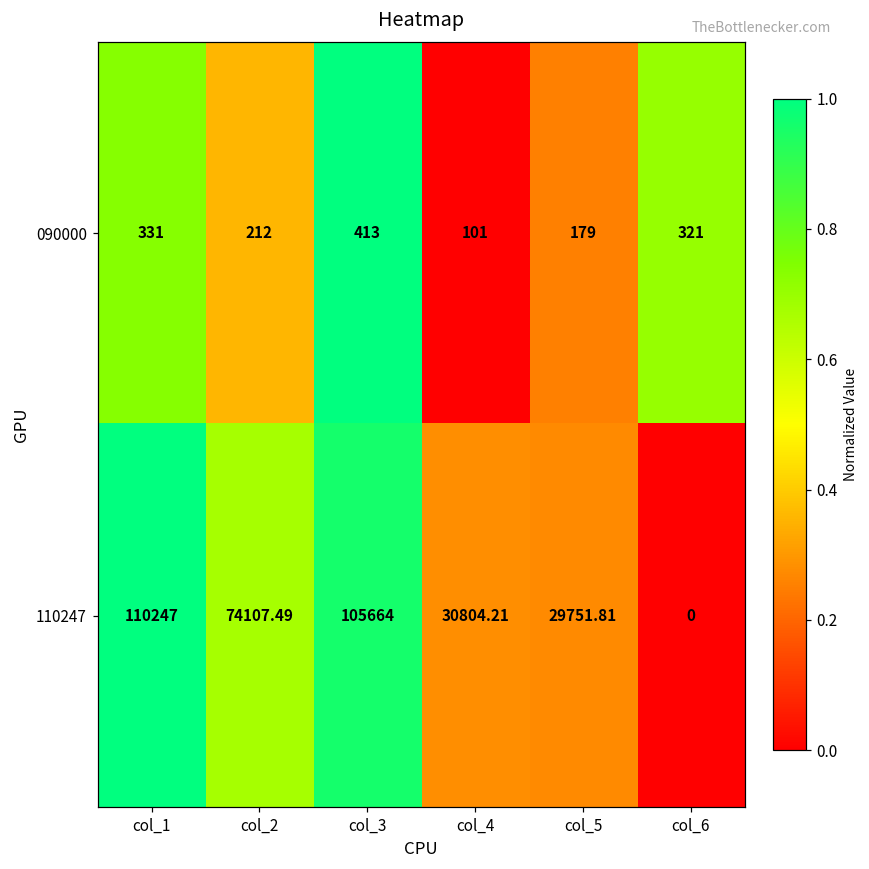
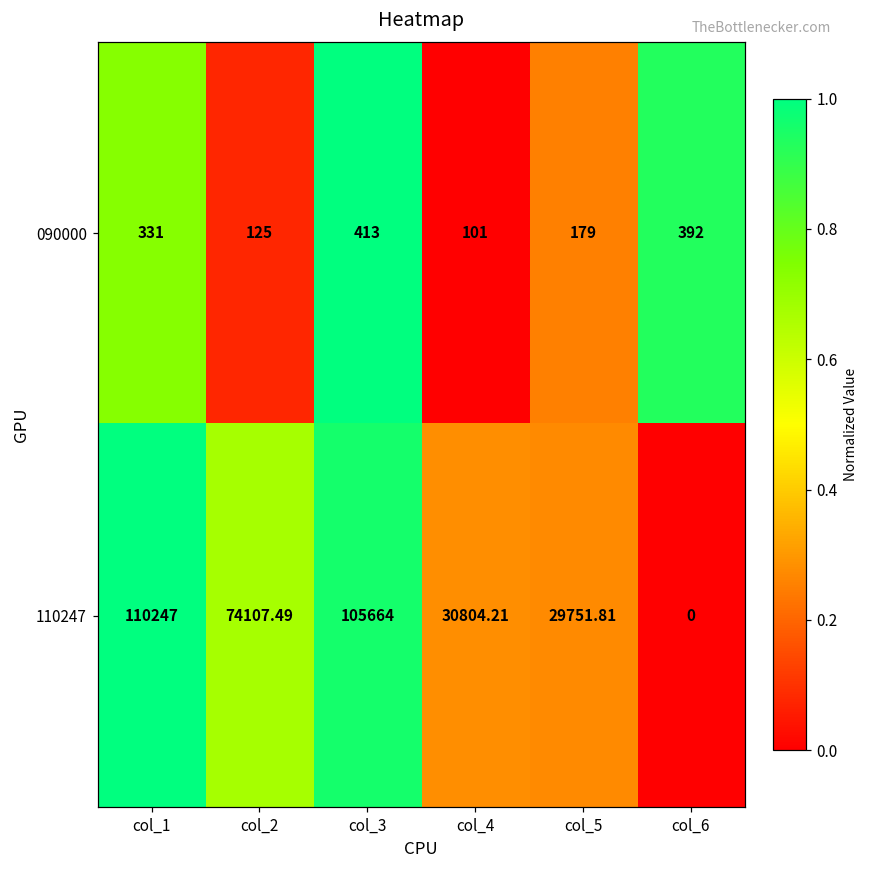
090000, col_2: 212 -> 125
090000, col_6: 321 -> 392
